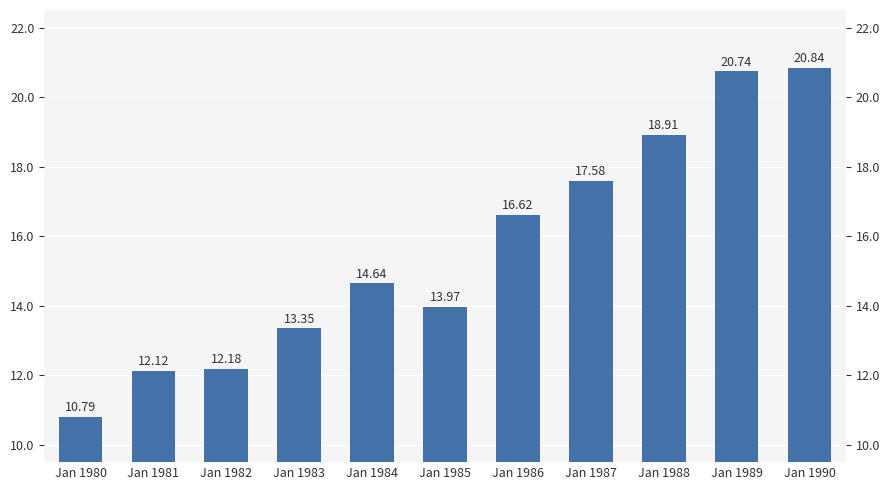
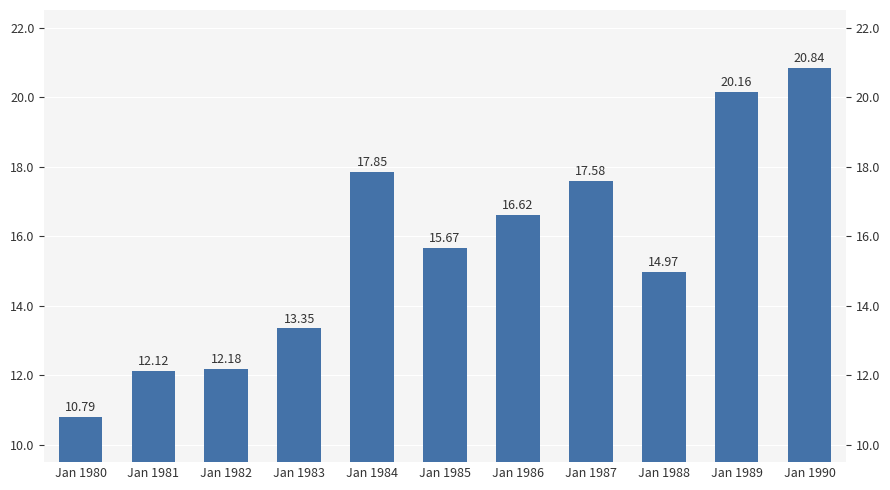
Jan 1984: 14.64 -> 17.85
Jan 1985: 13.97 -> 15.67
Jan 1988: 18.91 -> 14.97
Jan 1989: 20.74 -> 20.16
